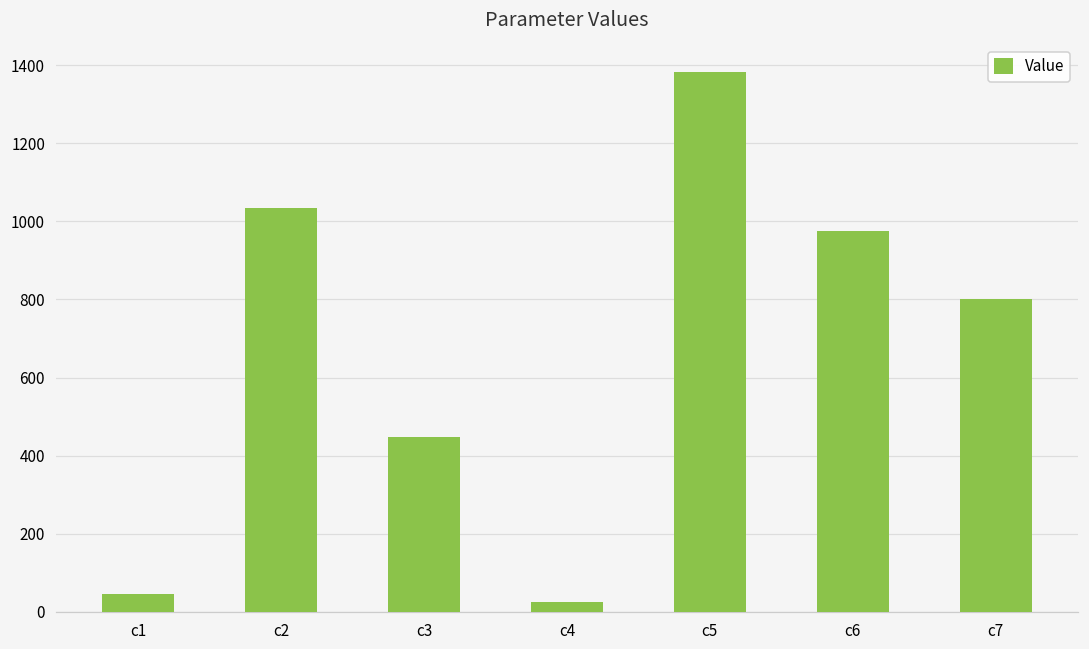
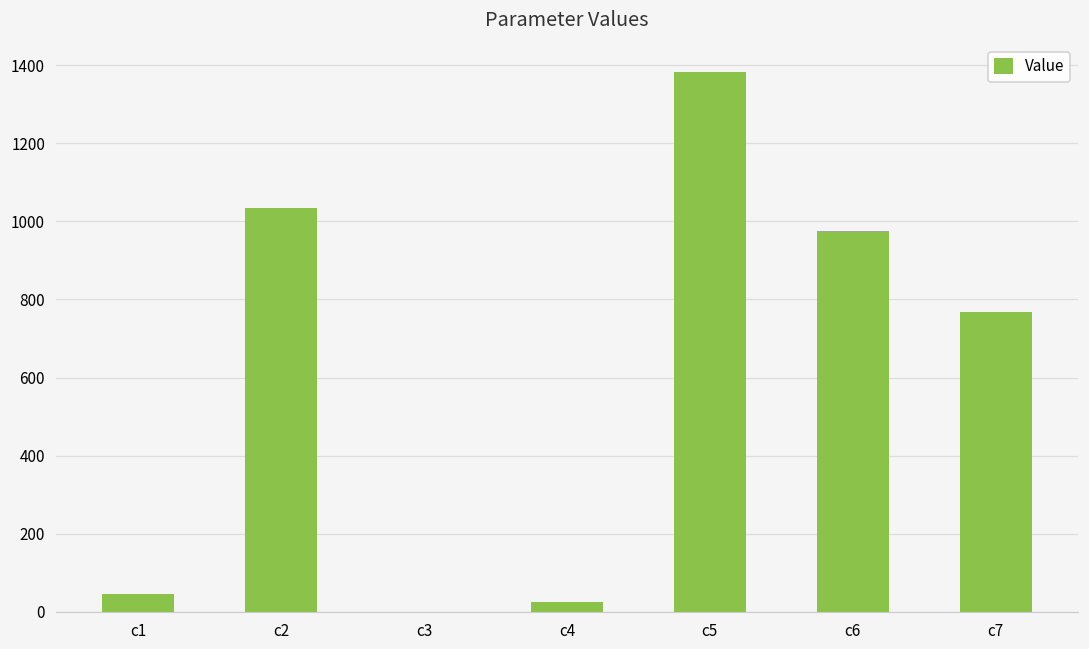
c3: 450 -> 0
c7: 800 -> 770
